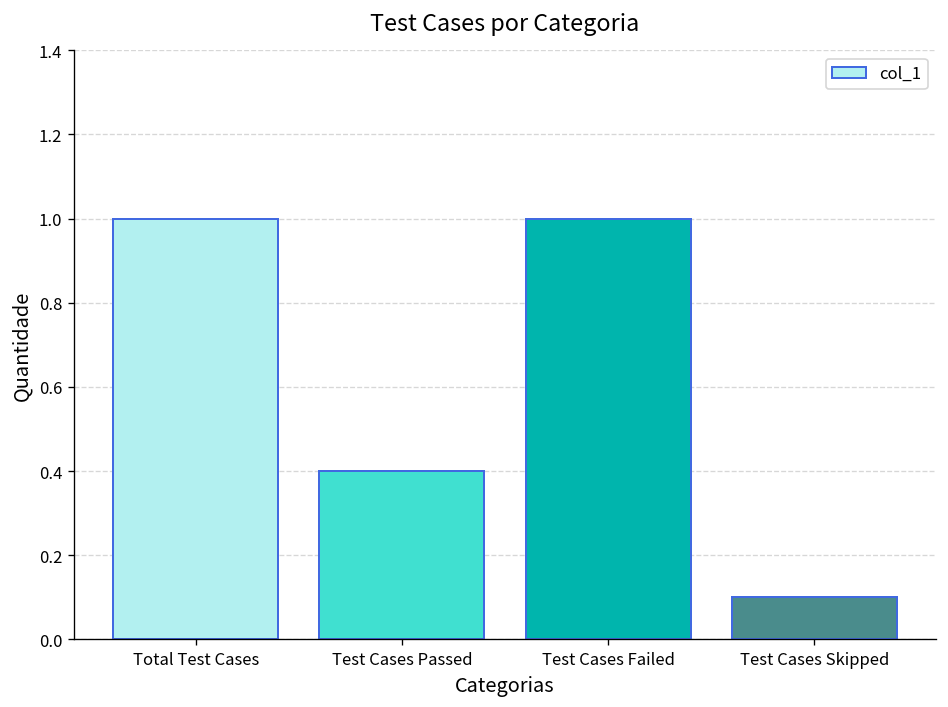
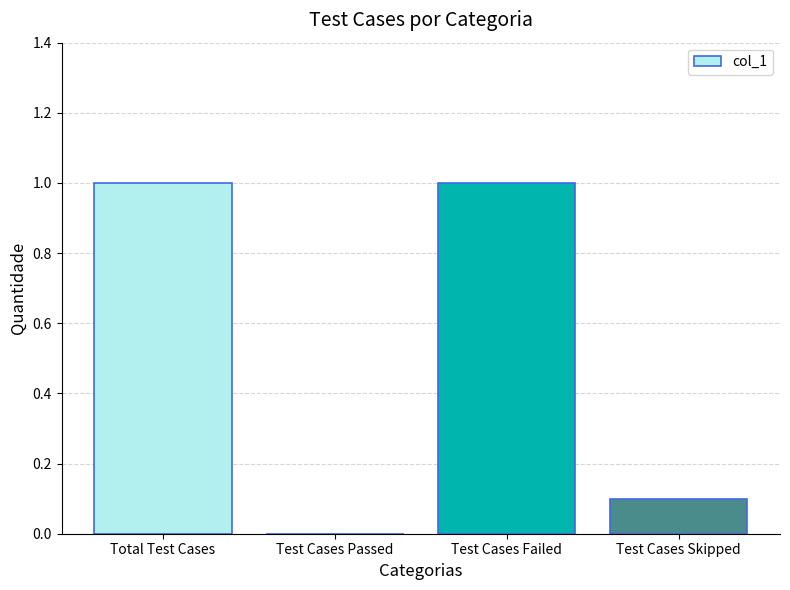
Test Cases Passed: 0.4 -> 0.0
